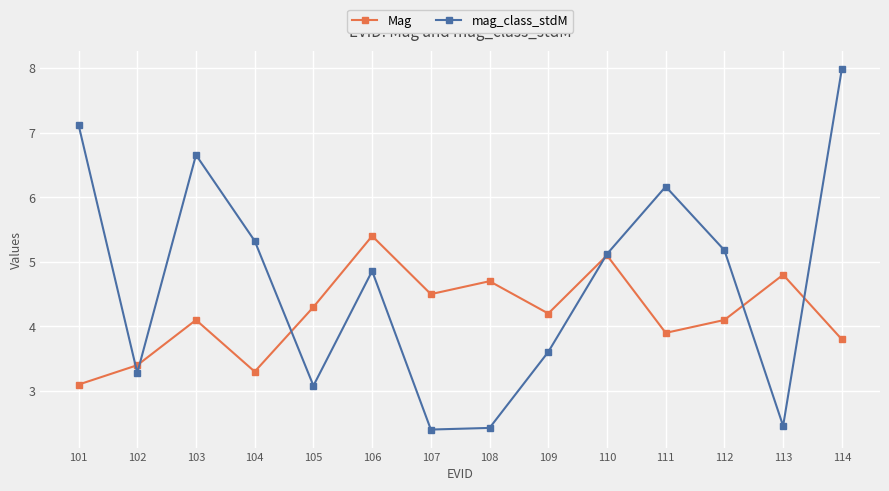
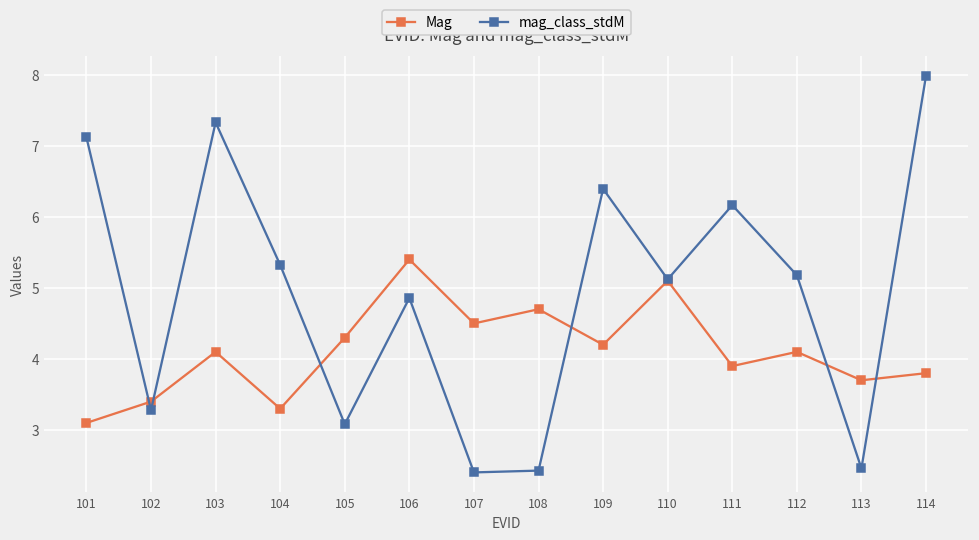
mag_class_stdM, 103: 6.7 -> 7.3
mag_class_stdM, 109: 3.6 -> 6.4
Mag, 113: 4.8 -> 3.7
